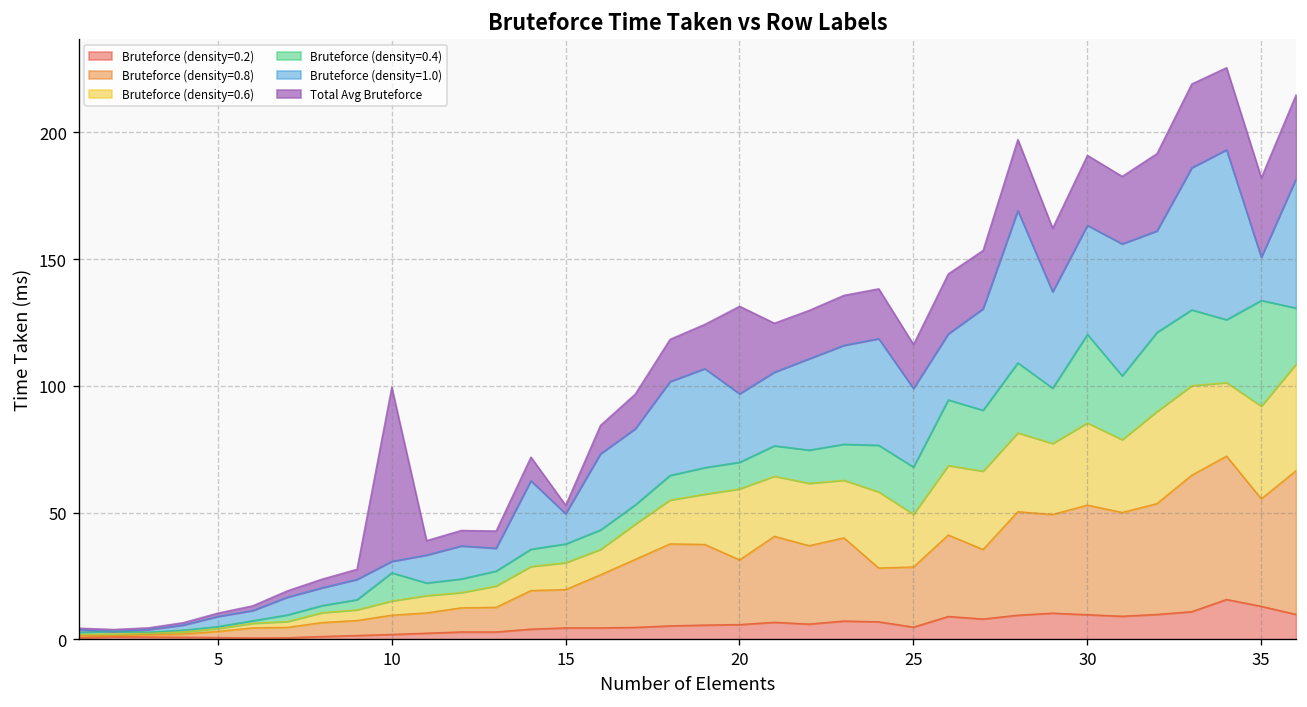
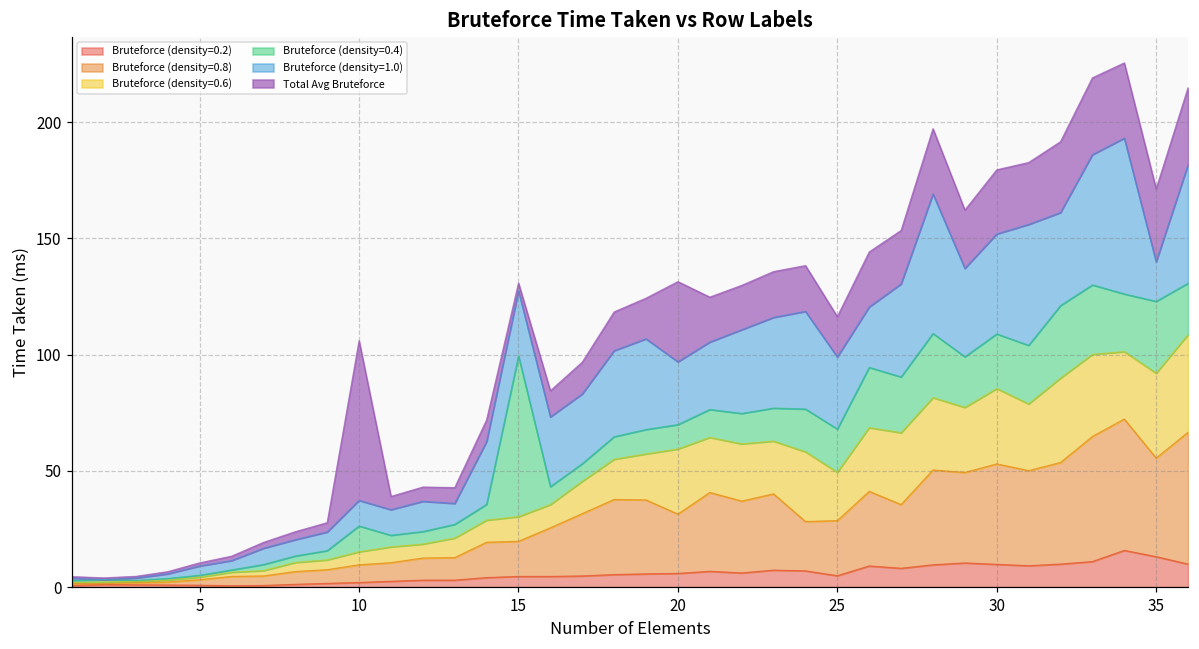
Bruteforce (density=1.0), 10: 5 -> 11
Bruteforce (density=0.4), 15: 7 -> 69
Bruteforce (density=1.0), 15: 12 -> 28
Bruteforce (density=0.4), 30: 35 -> 24
Bruteforce (density=0.4), 35: 42 -> 31
